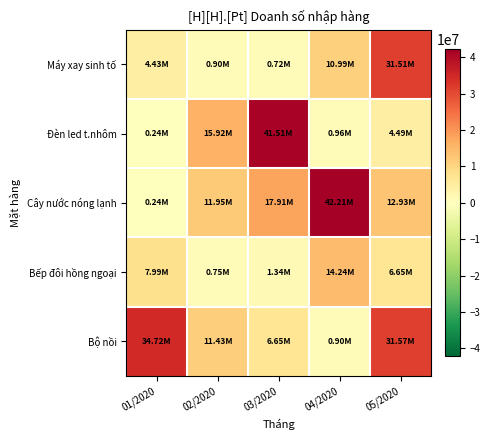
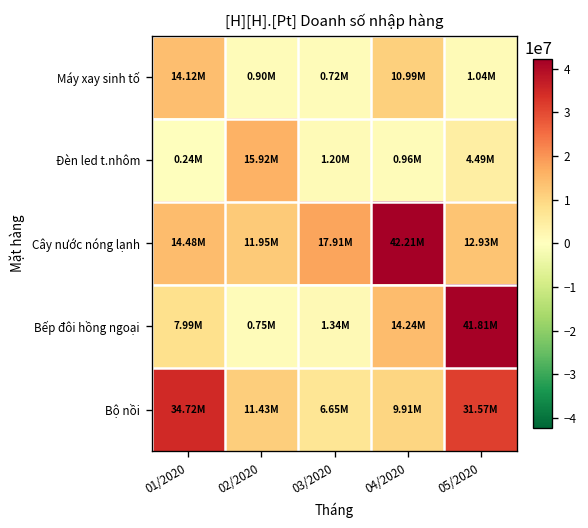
Máy xay sinh tố, 01/2020: 4.43M -> 14.12M
Máy xay sinh tố, 05/2020: 31.51M -> 1.04M
Đèn led t.nhôm, 03/2020: 41.51M -> 1.20M
Cây nước nóng lạnh, 01/2020: 0.24M -> 14.48M
Bếp đôi hồng ngoại, 05/2020: 6.65M -> 41.81M
Bộ nồi, 04/2020: 0.90M -> 9.91M
